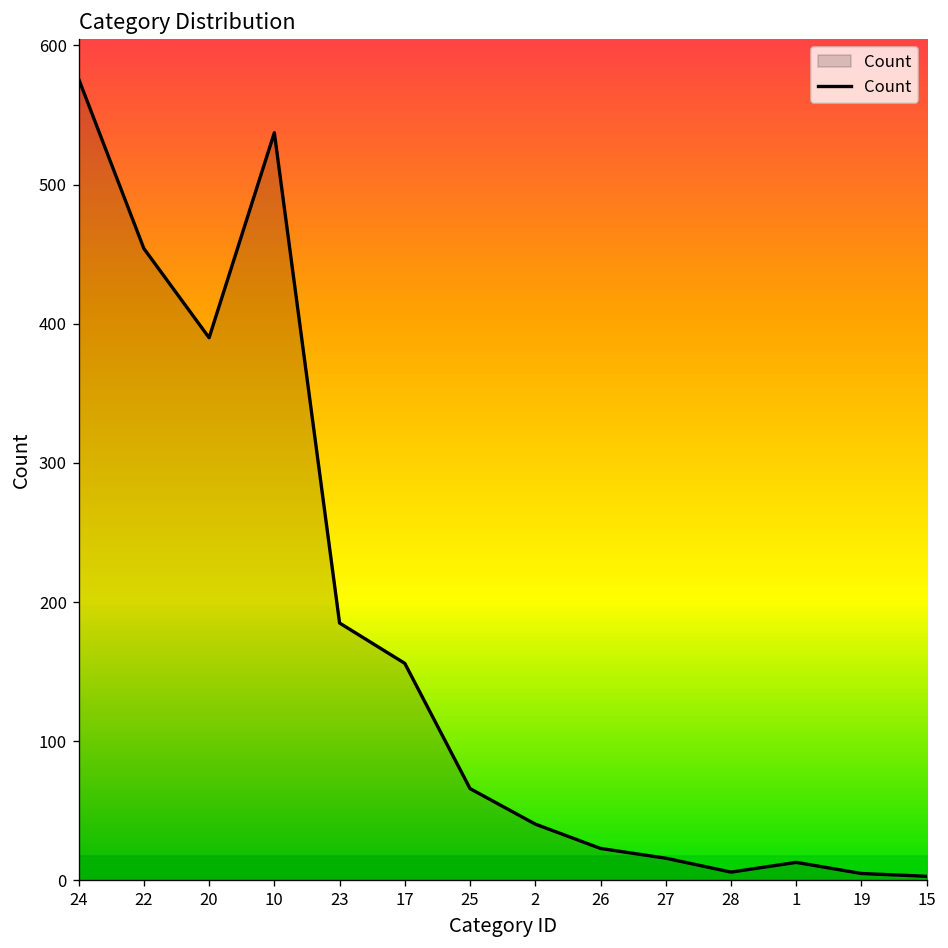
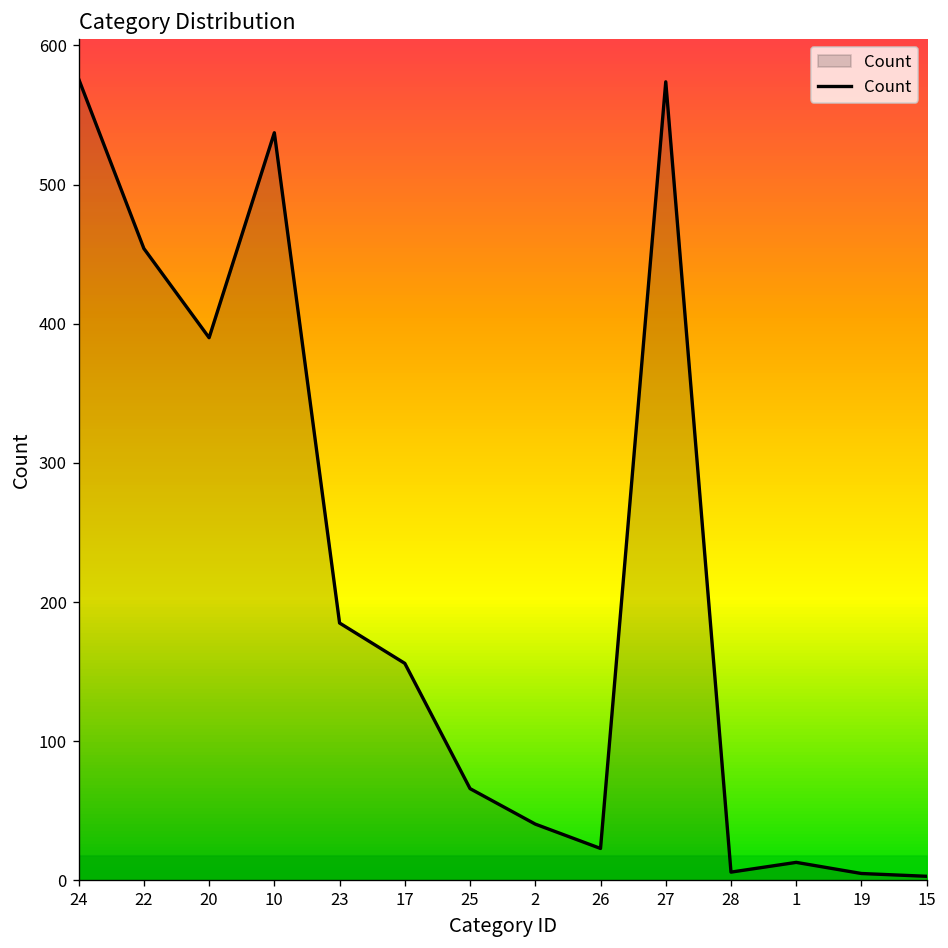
Count, 27: 16 -> 574
